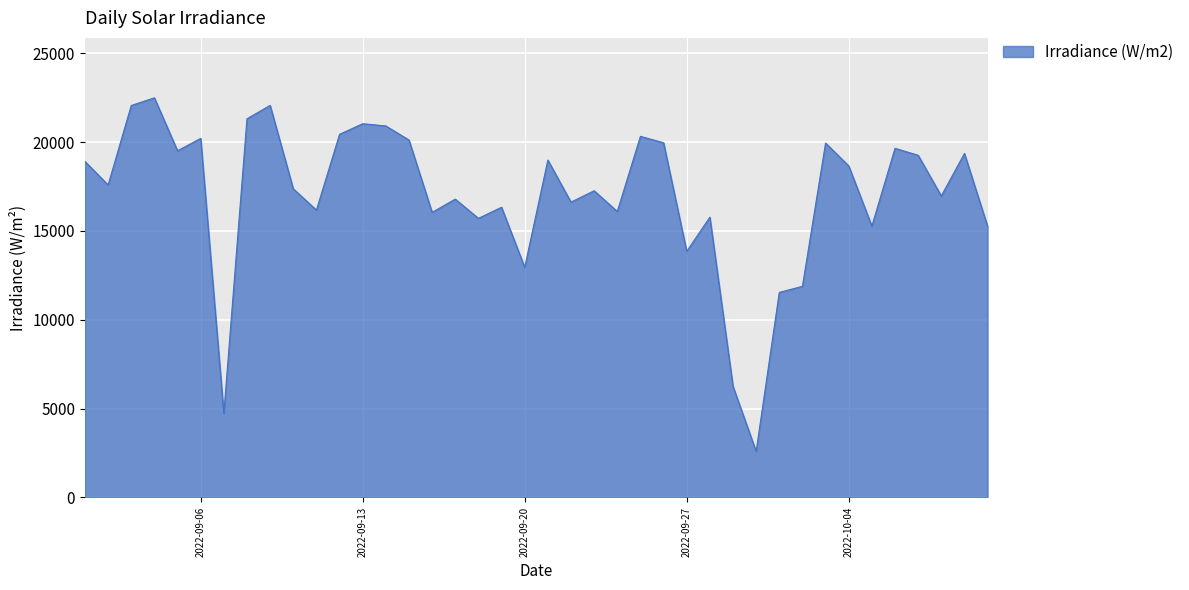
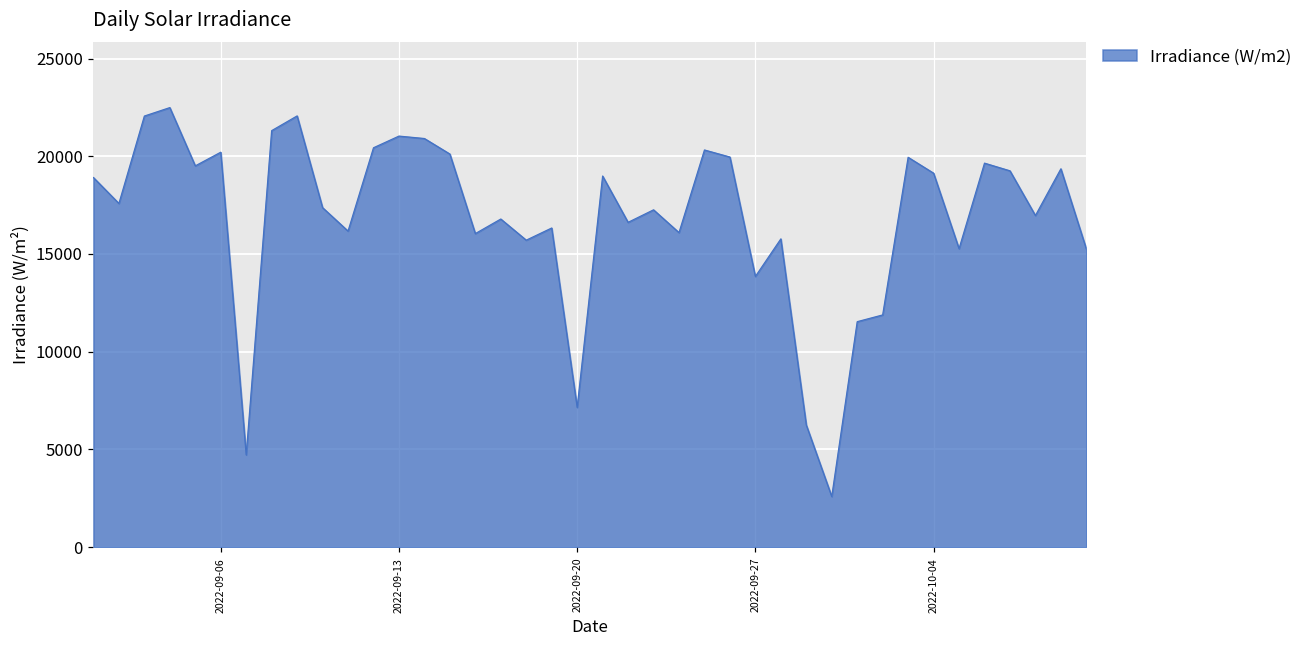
2022-09-20: 12900 -> 7100
2022-10-04: 18700 -> 19100
